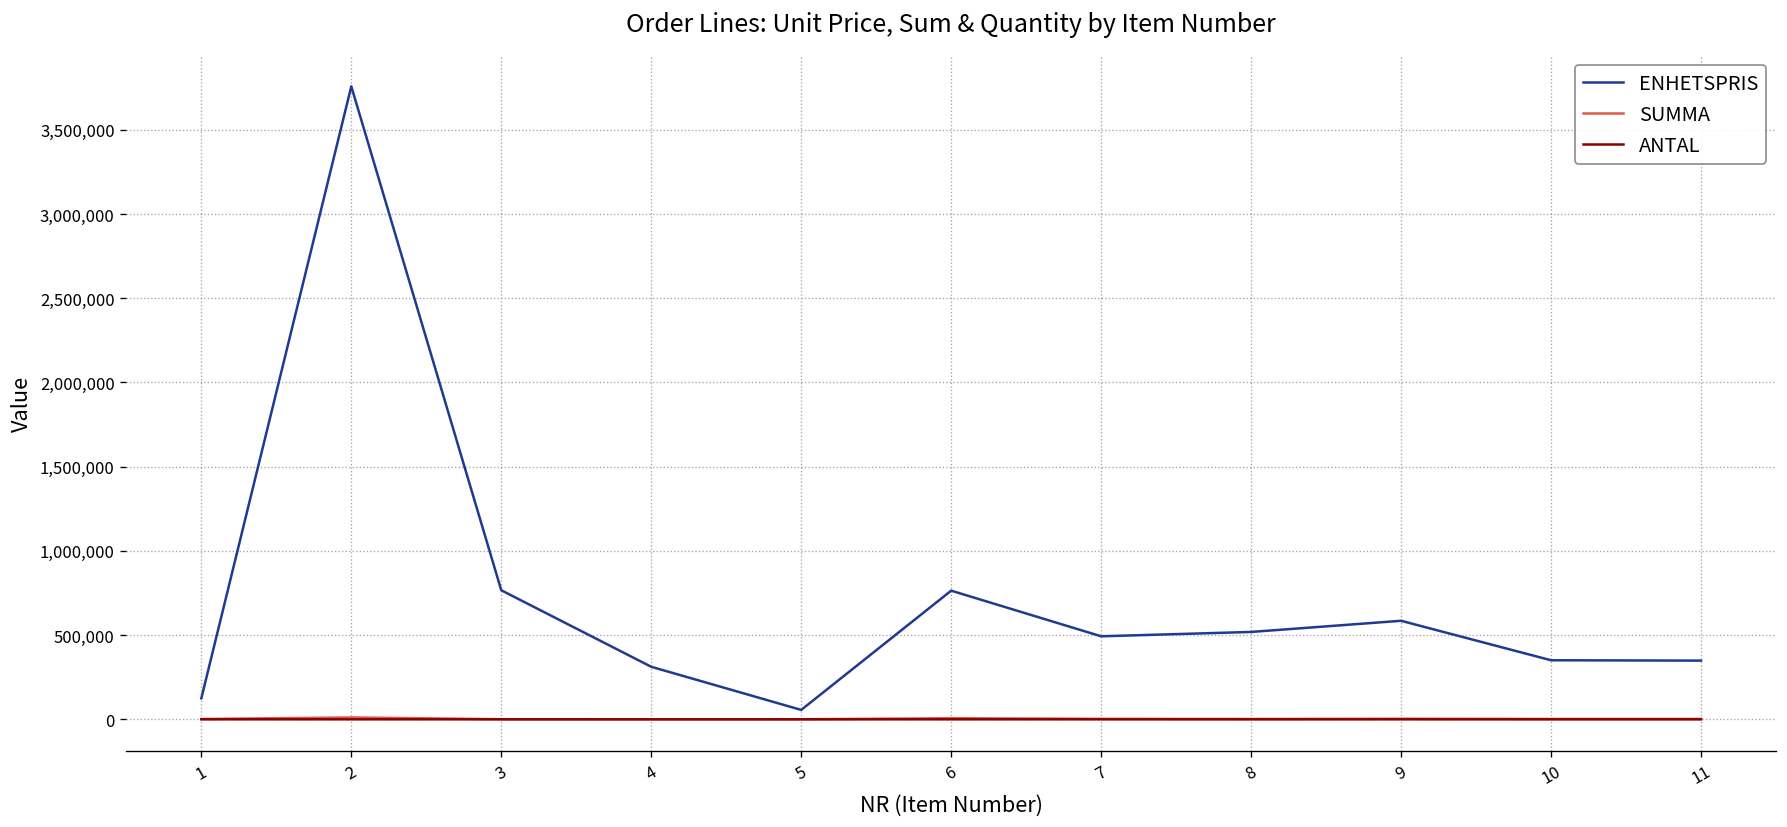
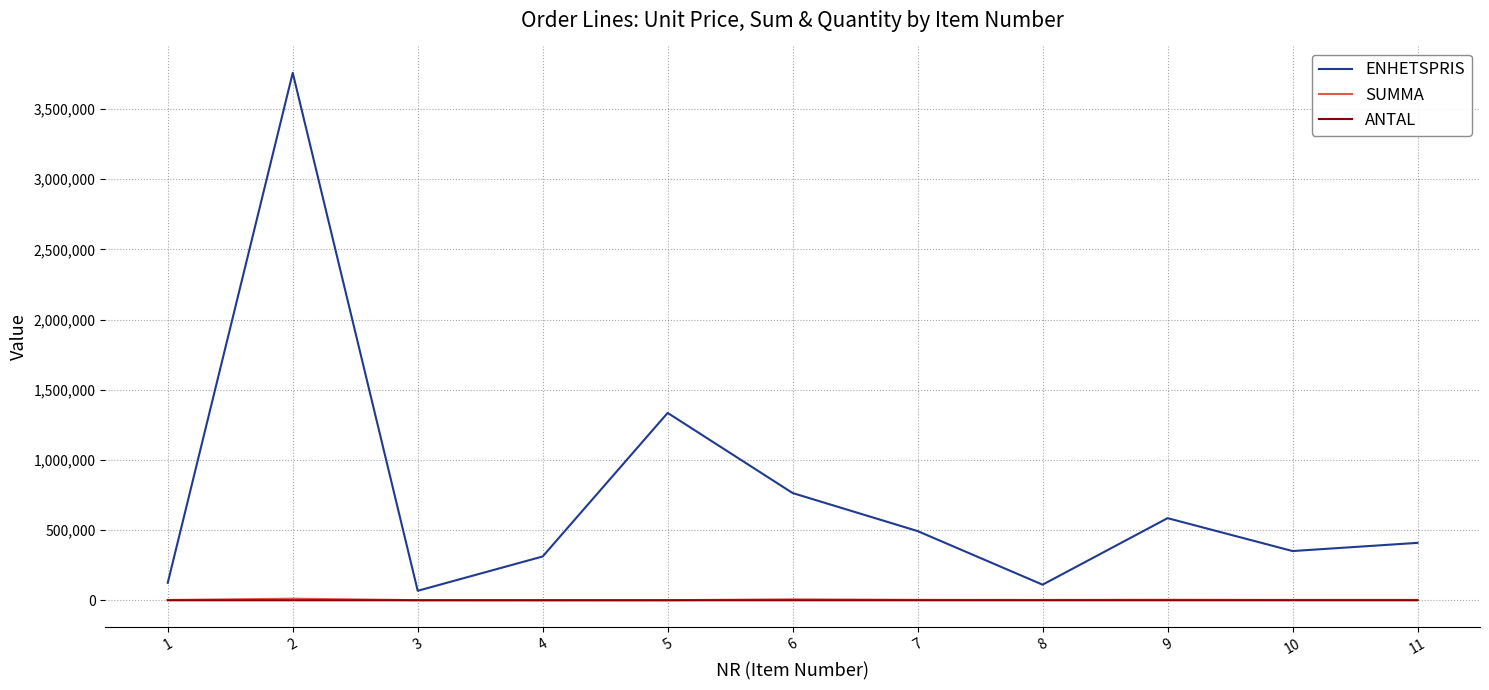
ENHETSPRIS, 3: 770,000 -> 70,000
ENHETSPRIS, 5: 60,000 -> 1,330,000
ENHETSPRIS, 8: 520,000 -> 110,000
ENHETSPRIS, 11: 350,000 -> 410,000
